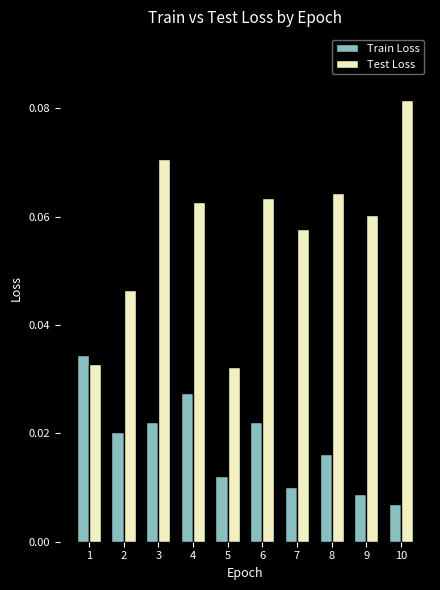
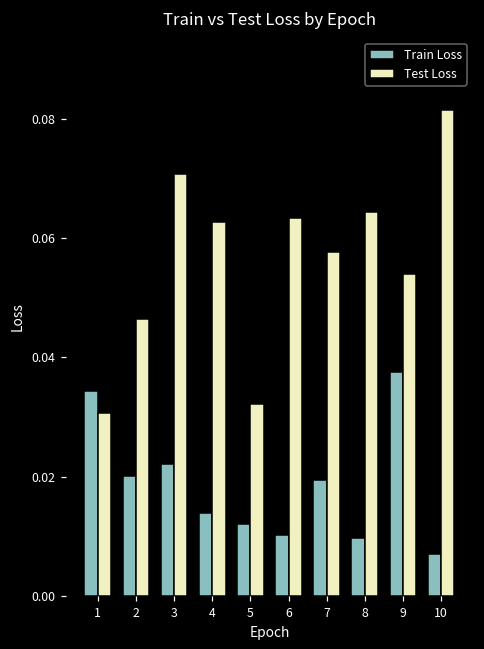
Test Loss, 1: 0.033 -> 0.031
Train Loss, 4: 0.027 -> 0.014
Train Loss, 6: 0.022 -> 0.010
Train Loss, 7: 0.010 -> 0.019
Train Loss, 8: 0.016 -> 0.010
Train Loss, 9: 0.009 -> 0.038
Test Loss, 9: 0.060 -> 0.054
